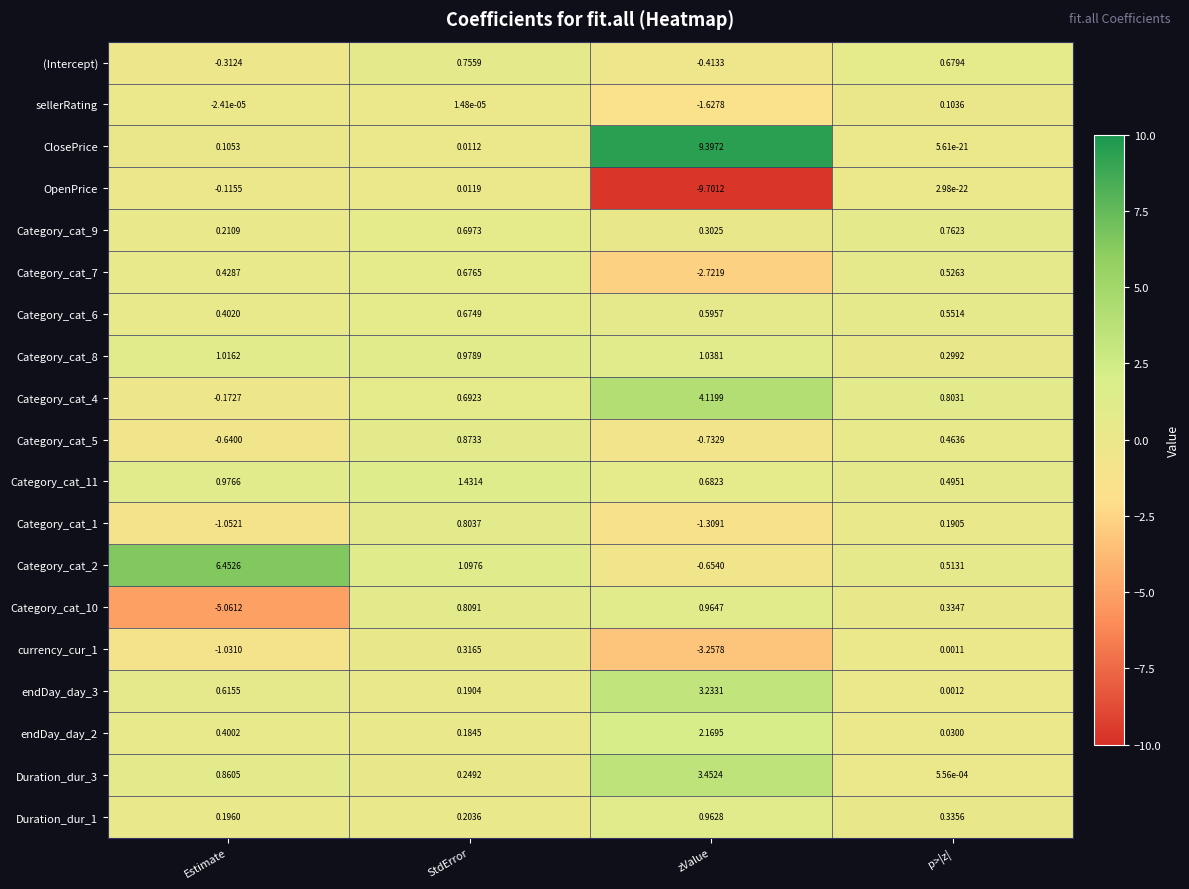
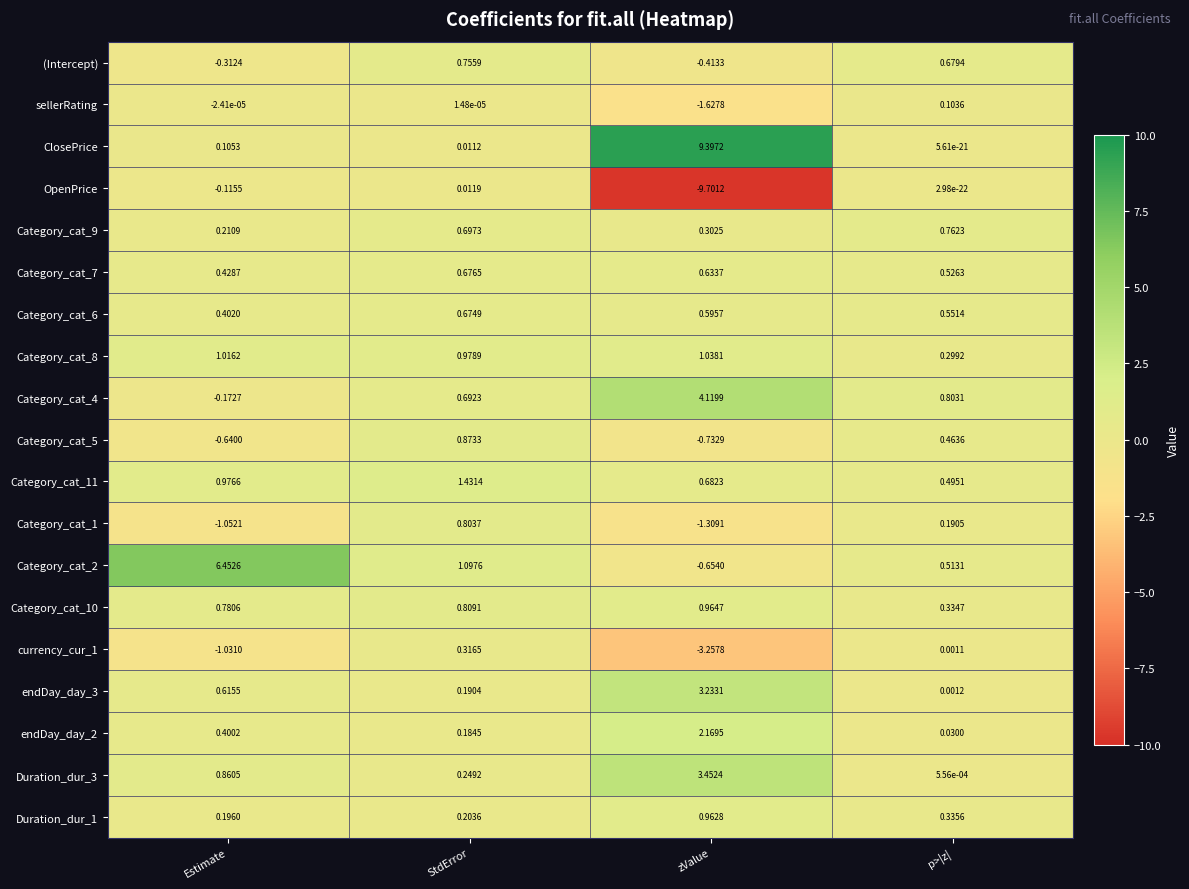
Category_cat_7, zValue: -2.7219 -> 0.6337
Category_cat_10, Estimate: -5.0612 -> 0.7806
